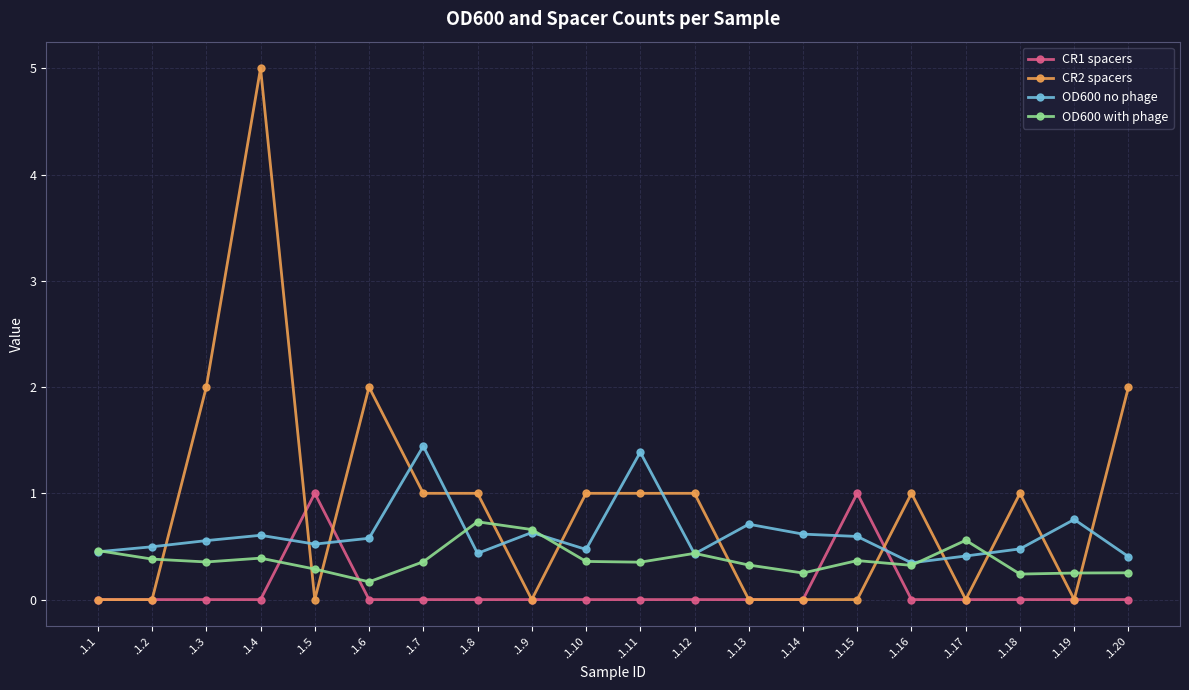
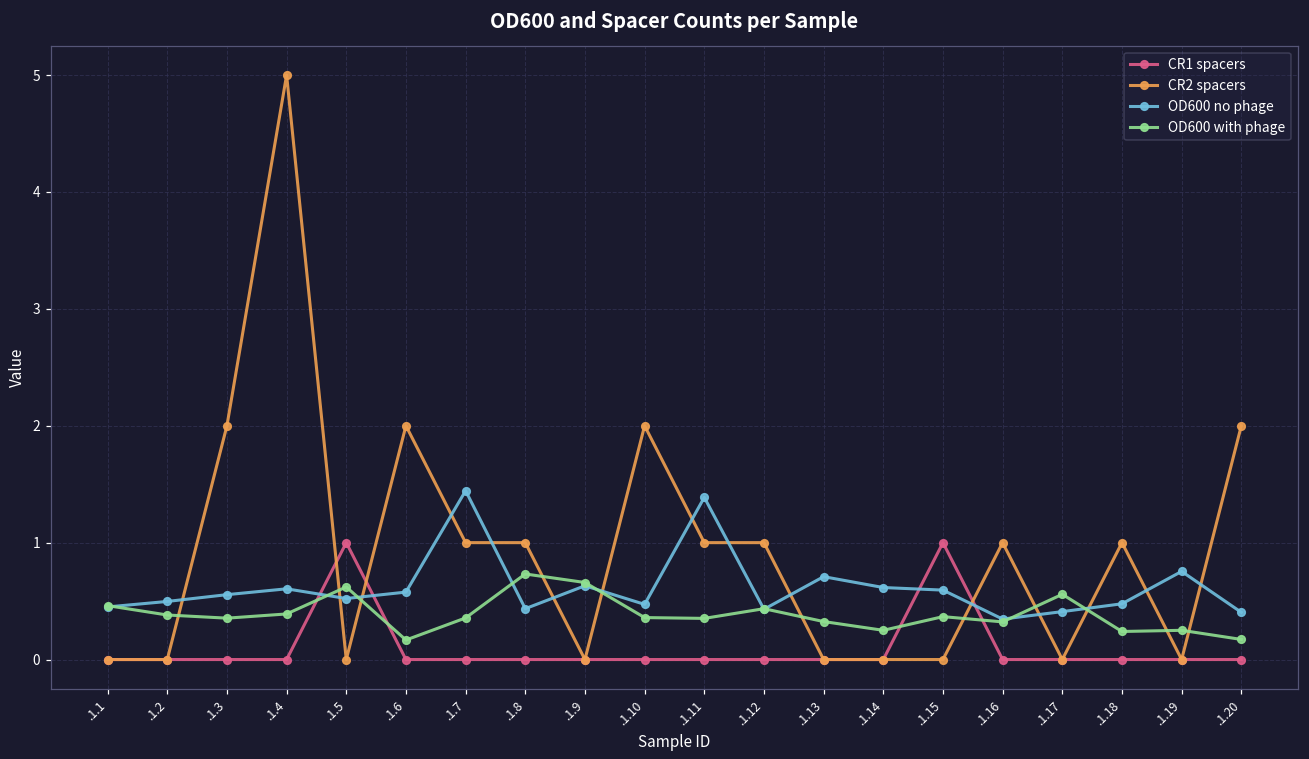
OD600 with phage, .1.5: 0.29 -> 0.62
CR2 spacers, .1.10: 1 -> 2
OD600 with phage, .1.20: 0.25 -> 0.17
